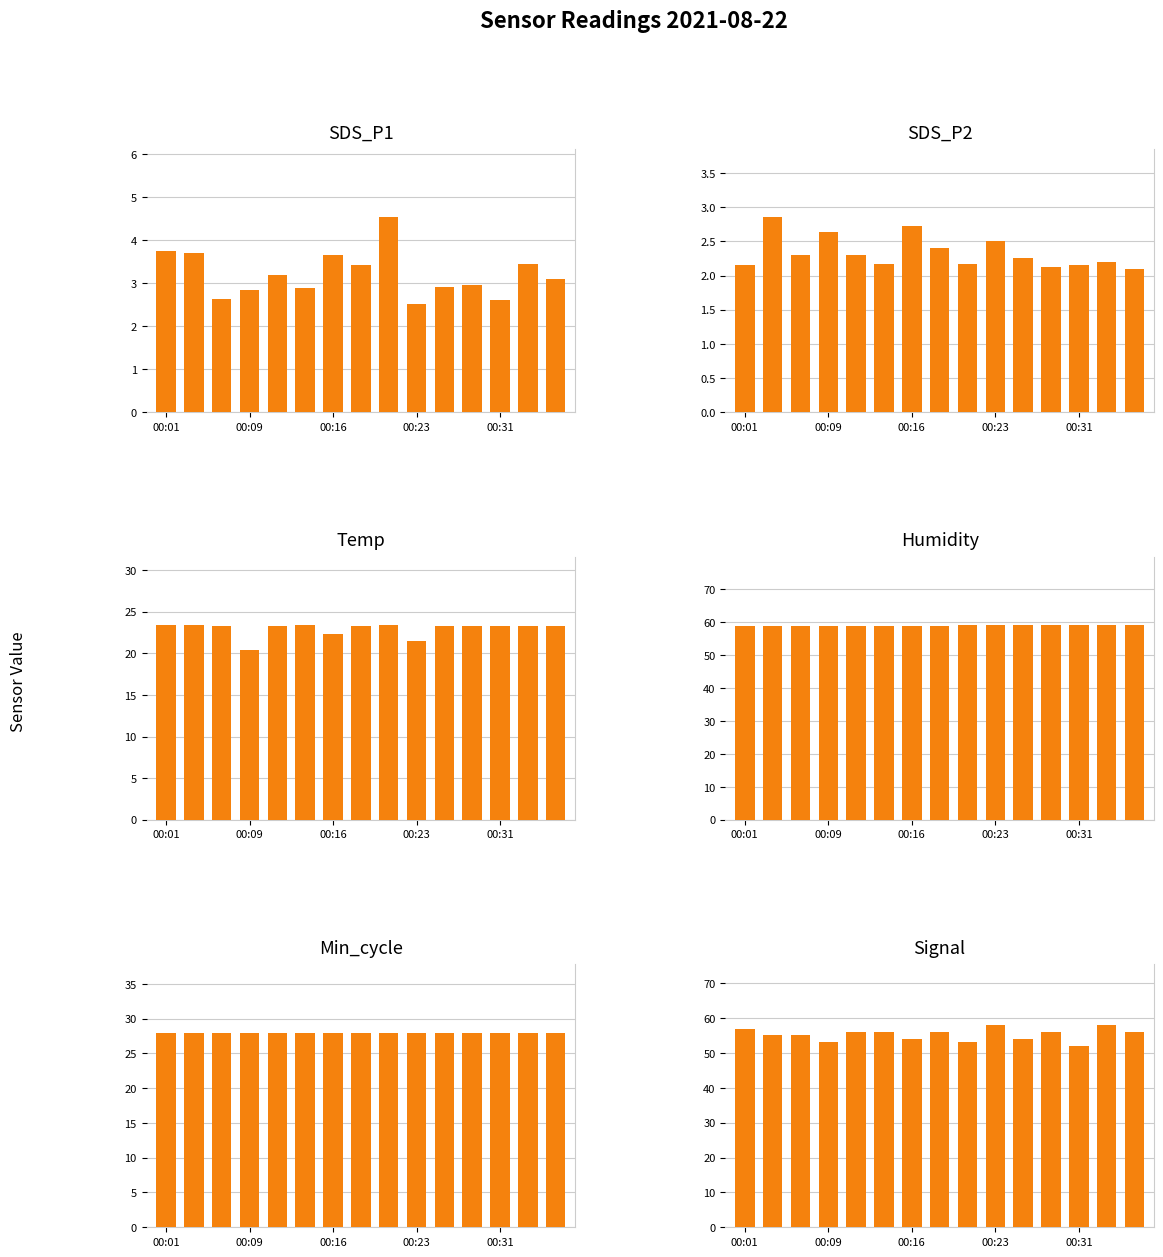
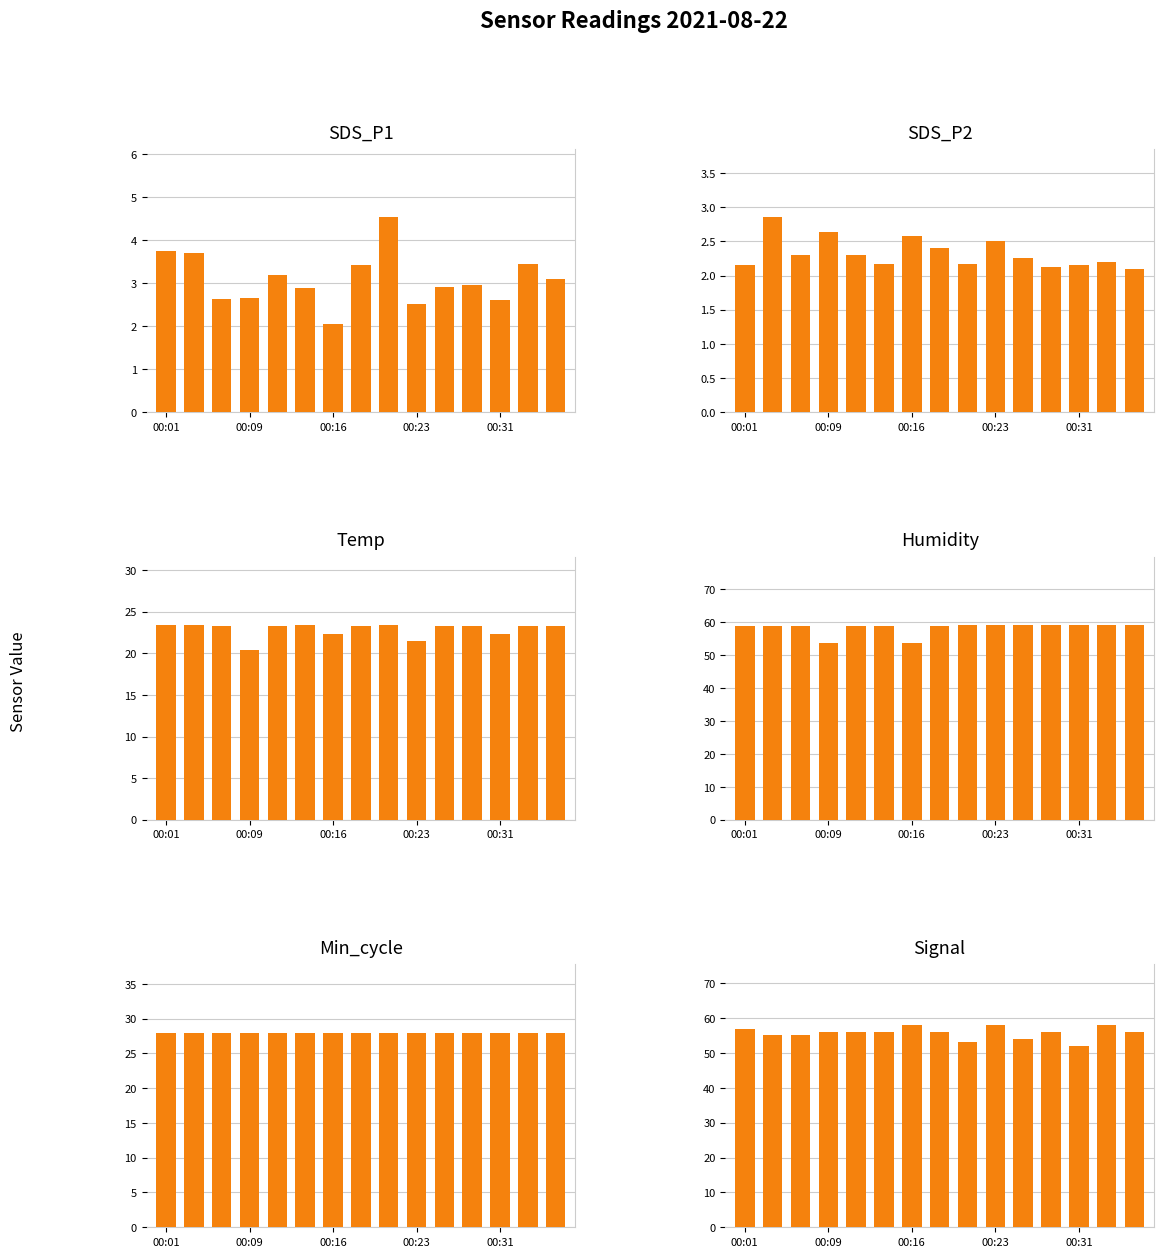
SDS_P1, 00:09: 2.9 -> 2.7
SDS_P1, 00:16: 3.7 -> 2.1
SDS_P2, 00:16: 2.7 -> 2.6
Temp, 00:31: 23 -> 22
Humidity, 00:09: 59 -> 54
Humidity, 00:16: 59 -> 54
Signal, 00:09: 53 -> 56
Signal, 00:16: 54 -> 58
